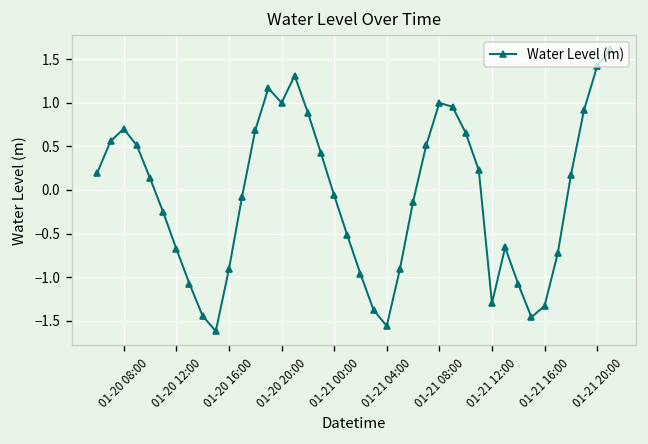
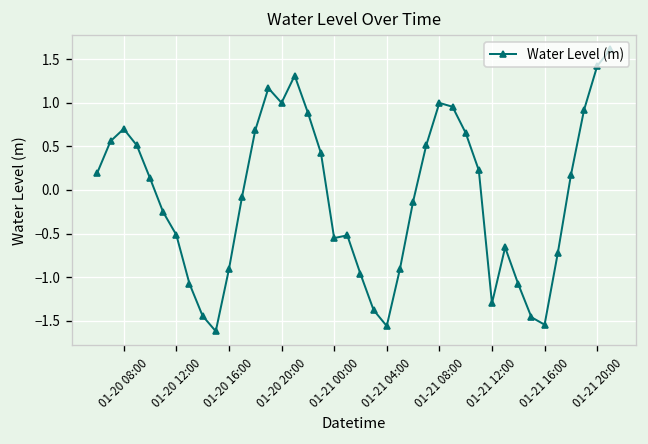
01-20 12:00: -0.7 -> -0.5
01-21 00:00: -0.1 -> -0.6
01-21 16:00: -1.3 -> -1.5
